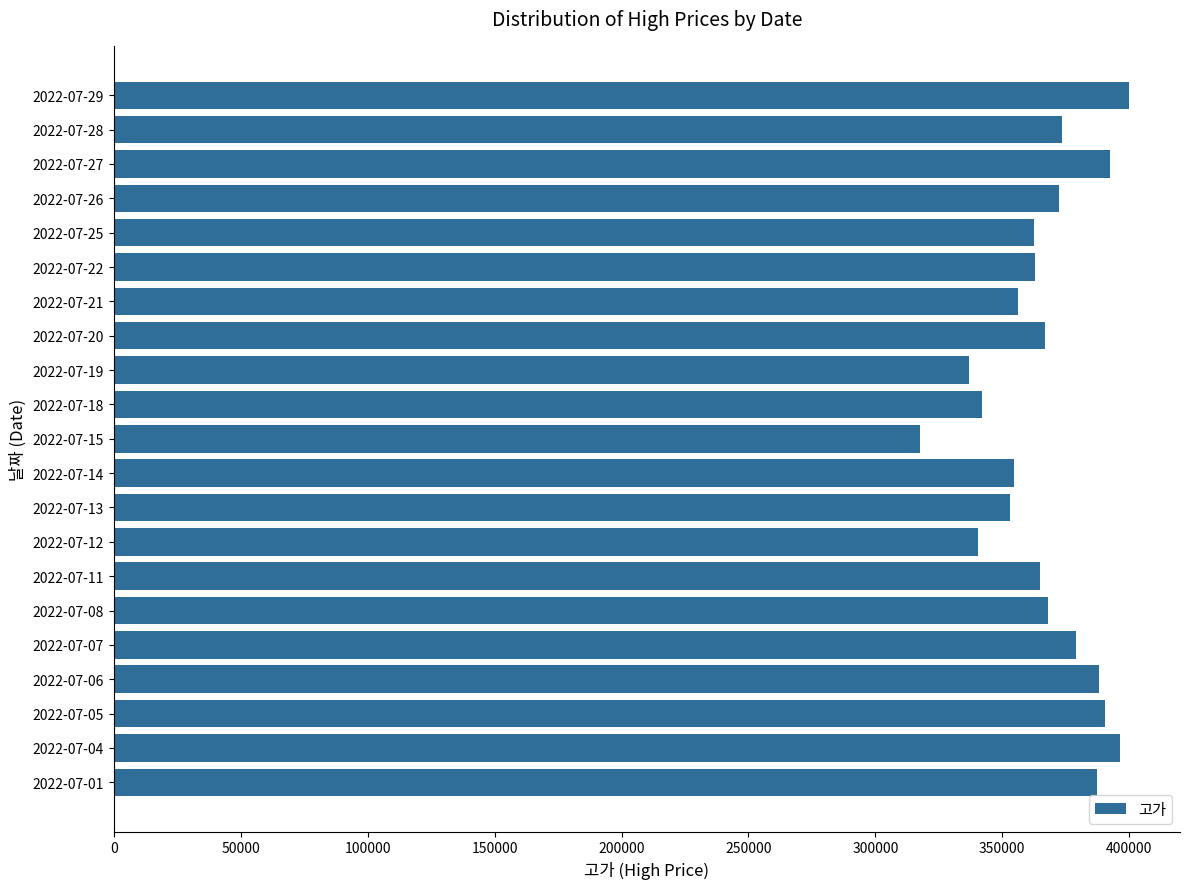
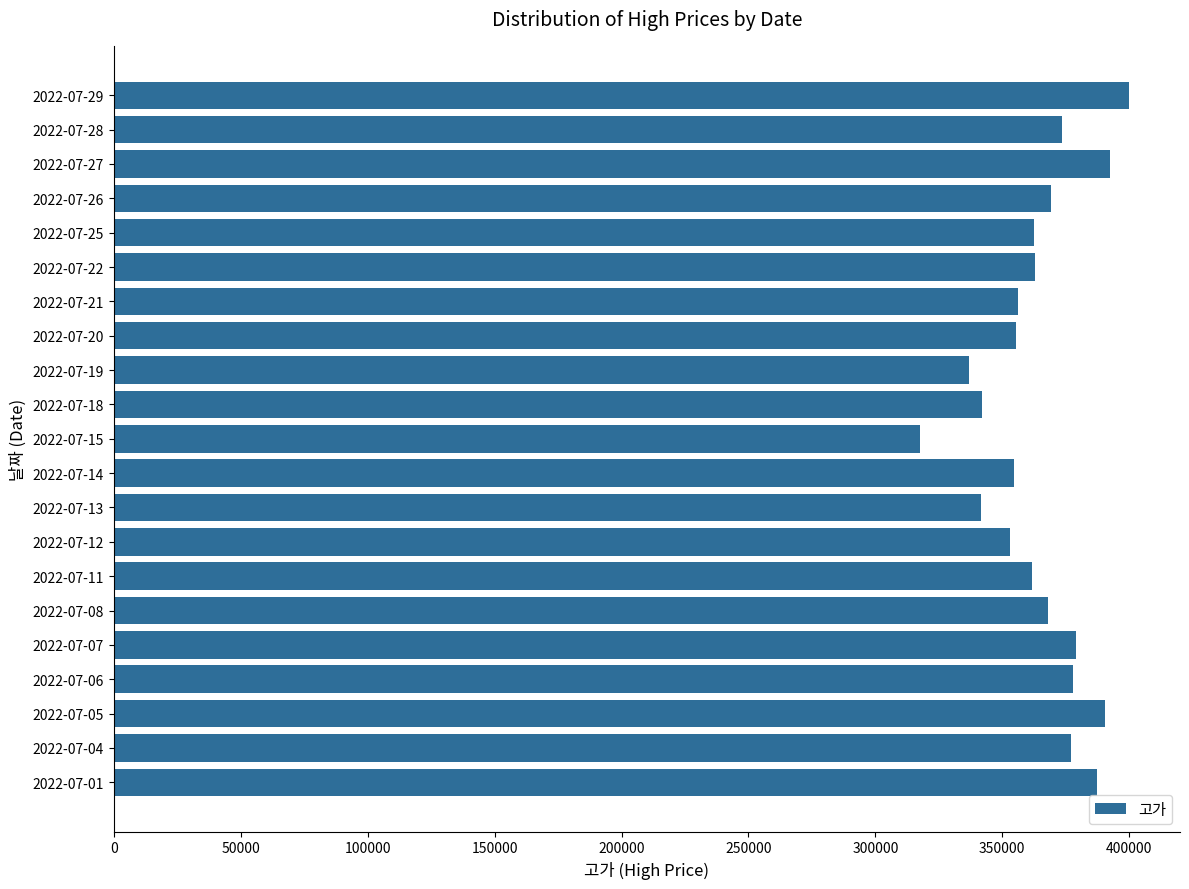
2022-07-26: 373000 -> 369000
2022-07-20: 367000 -> 356000
2022-07-13: 353000 -> 342000
2022-07-12: 340000 -> 353000
2022-07-11: 365000 -> 362000
2022-07-06: 388000 -> 378000
2022-07-04: 396000 -> 377000
